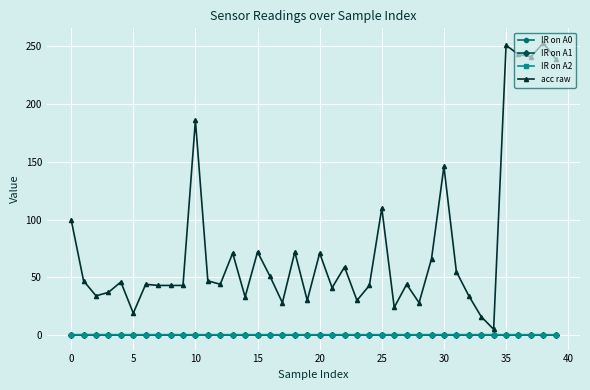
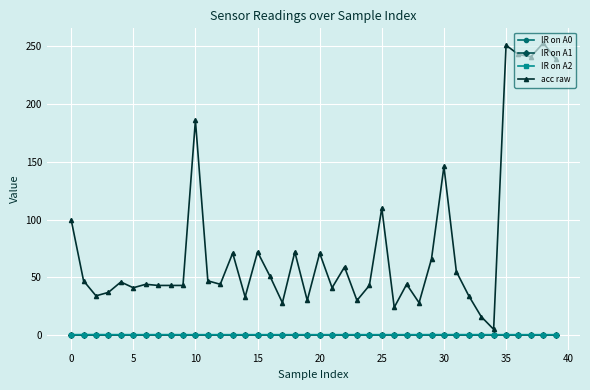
acc raw, 5: 19 -> 41
